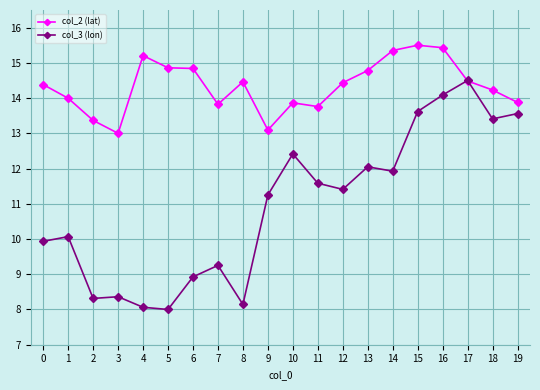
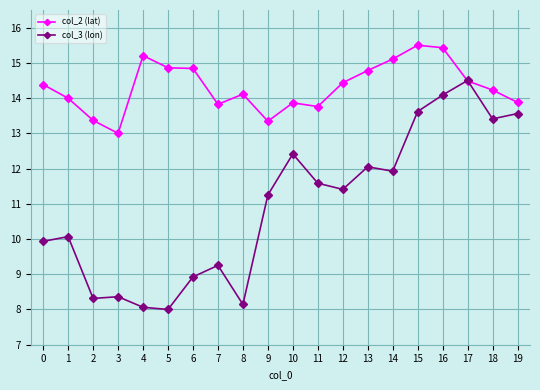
col_2 (lat), 8: 14.5 -> 14.1
col_2 (lat), 9: 13.1 -> 13.3
col_2 (lat), 14: 15.4 -> 15.1
